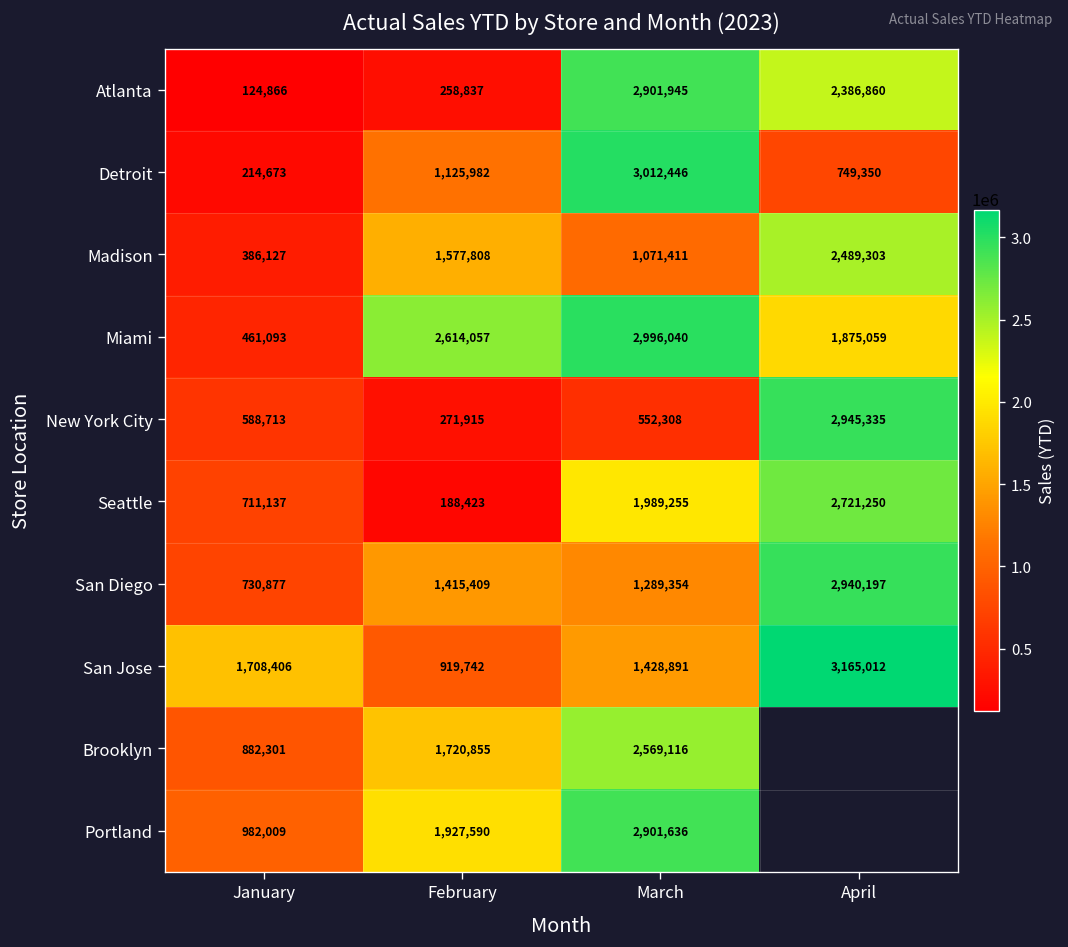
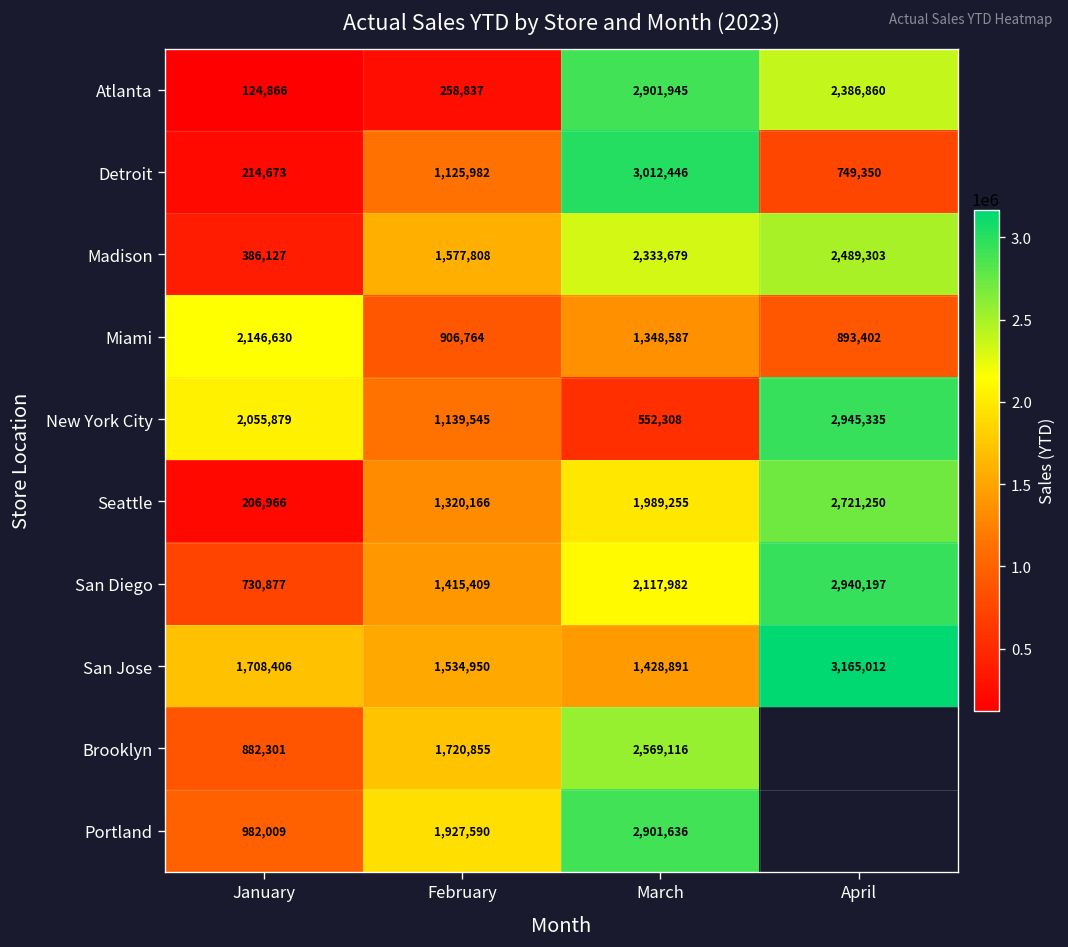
Madison, March: 1,071,411 -> 2,333,679
Miami, January: 461,093 -> 2,146,630
Miami, February: 2,614,057 -> 906,764
Miami, March: 2,996,040 -> 1,348,587
Miami, April: 1,875,059 -> 893,402
New York City, January: 588,713 -> 2,055,879
New York City, February: 271,915 -> 1,139,545
Seattle, January: 711,137 -> 206,966
Seattle, February: 188,423 -> 1,320,166
San Diego, March: 1,289,354 -> 2,117,982
San Jose, February: 919,742 -> 1,534,950
